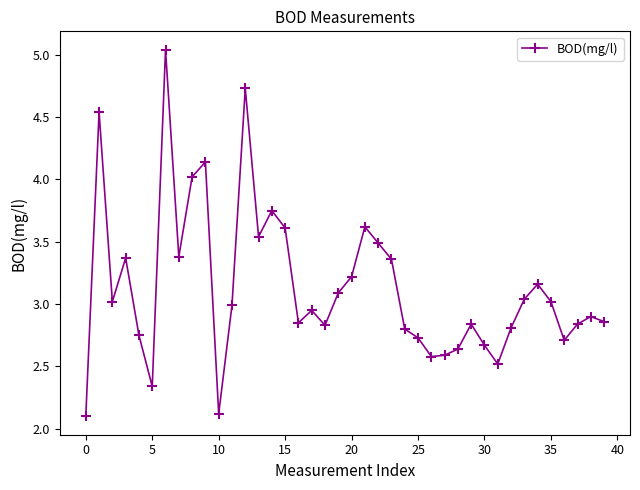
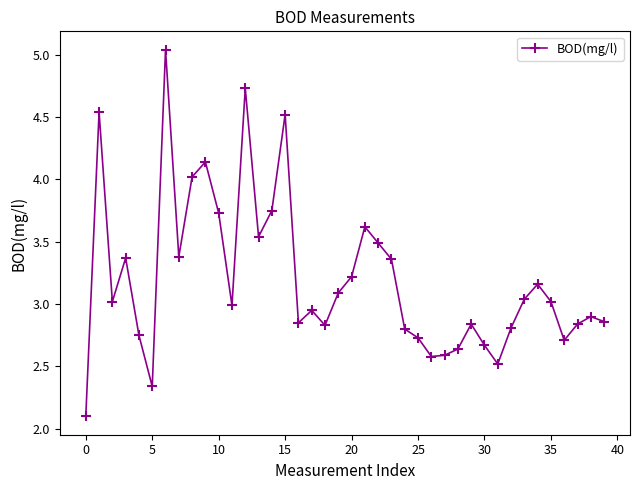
10: 2.12 -> 3.73
15: 3.61 -> 4.52
